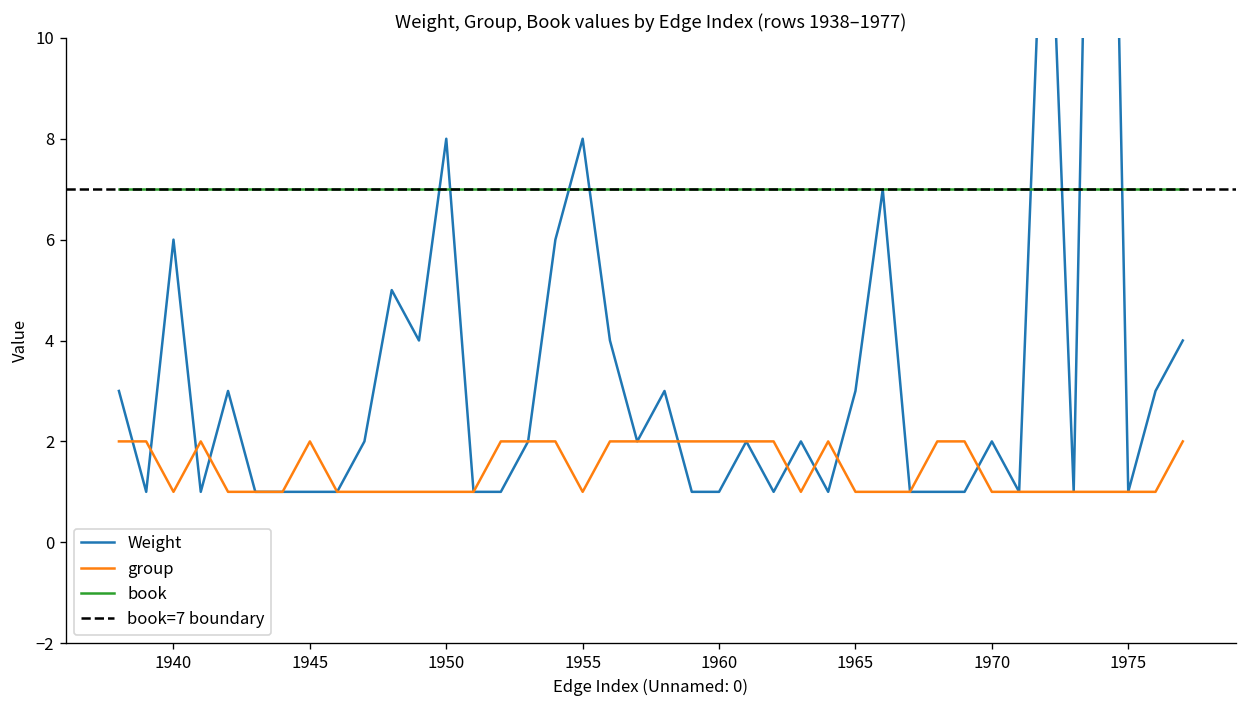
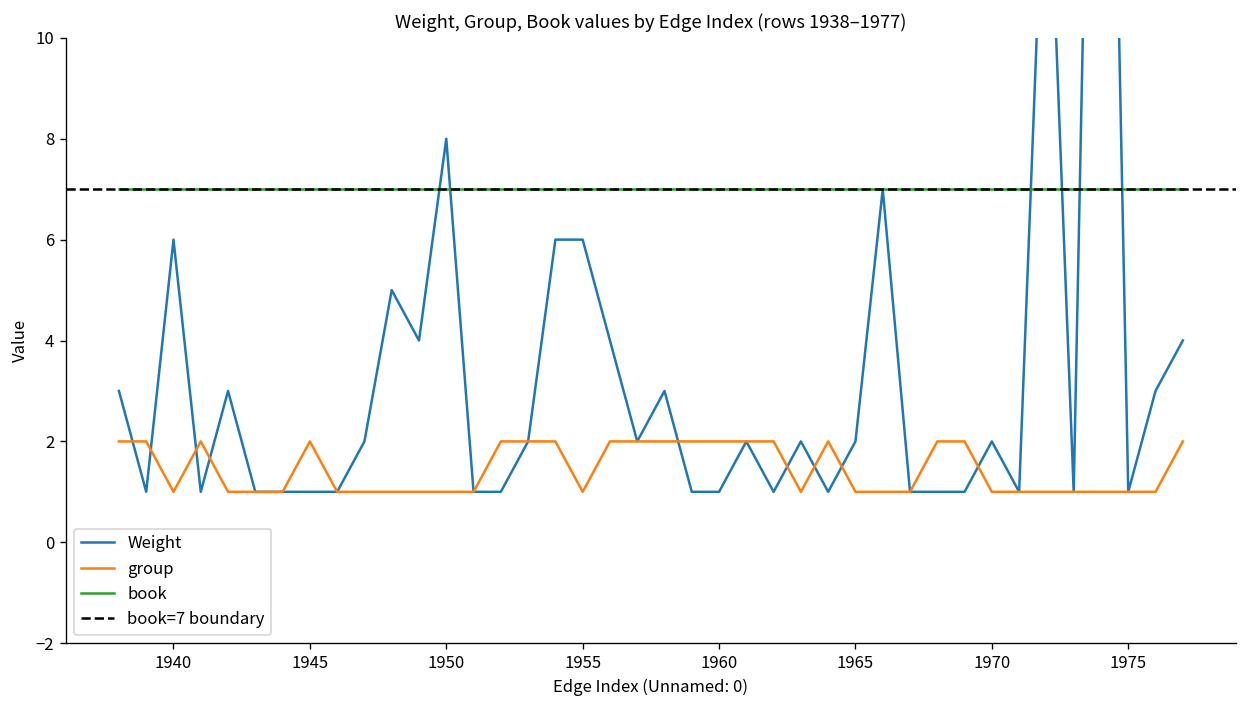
Weight, 1955: 8 -> 6
Weight, 1965: 3 -> 2
